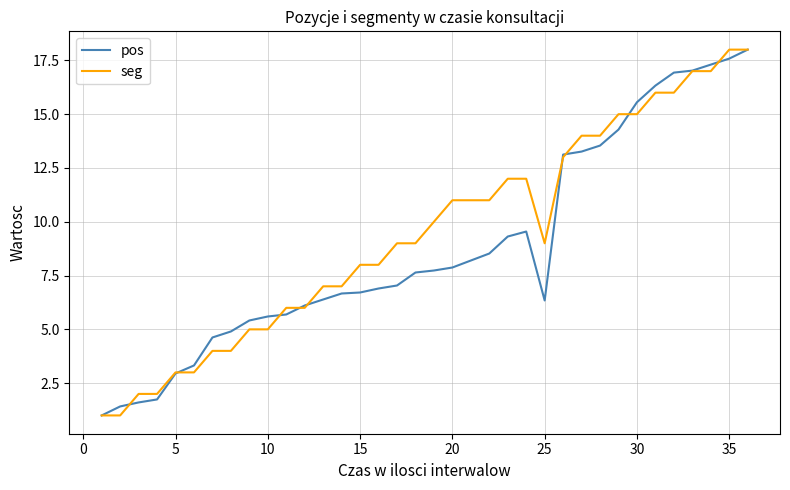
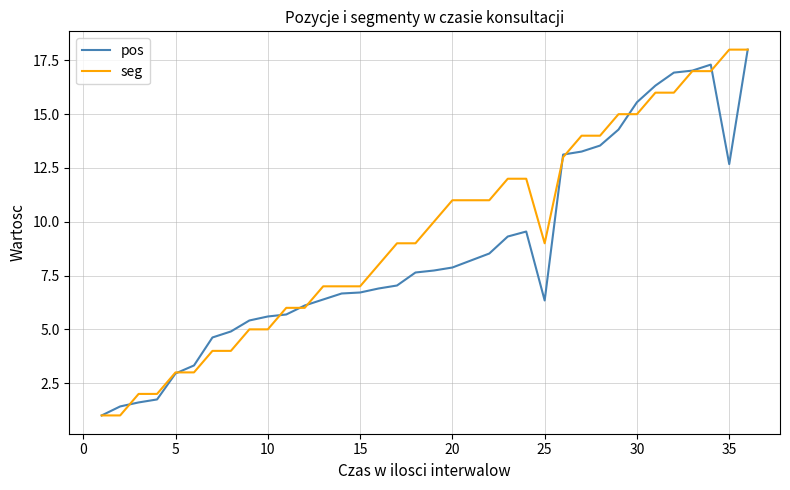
seg, 15: 8 -> 7
pos, 35: 17.6 -> 12.7
